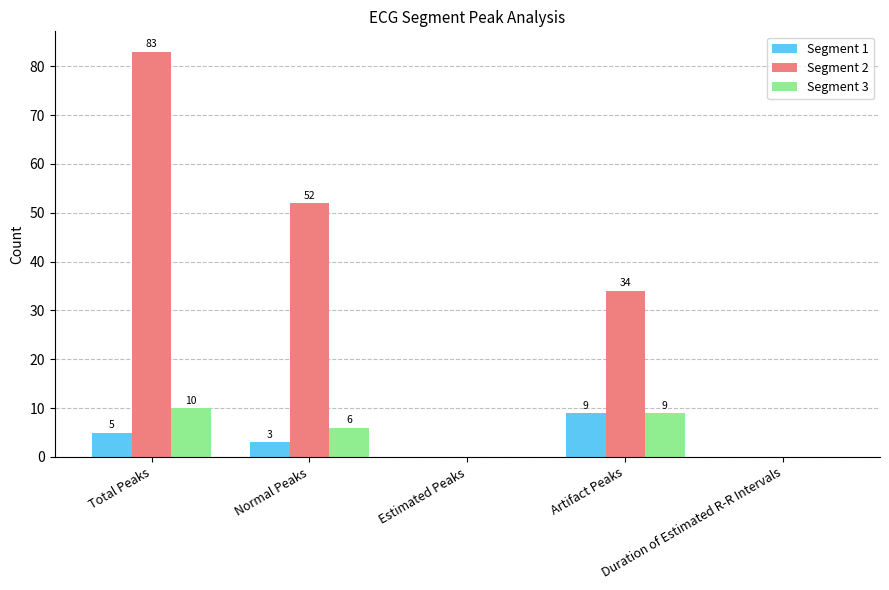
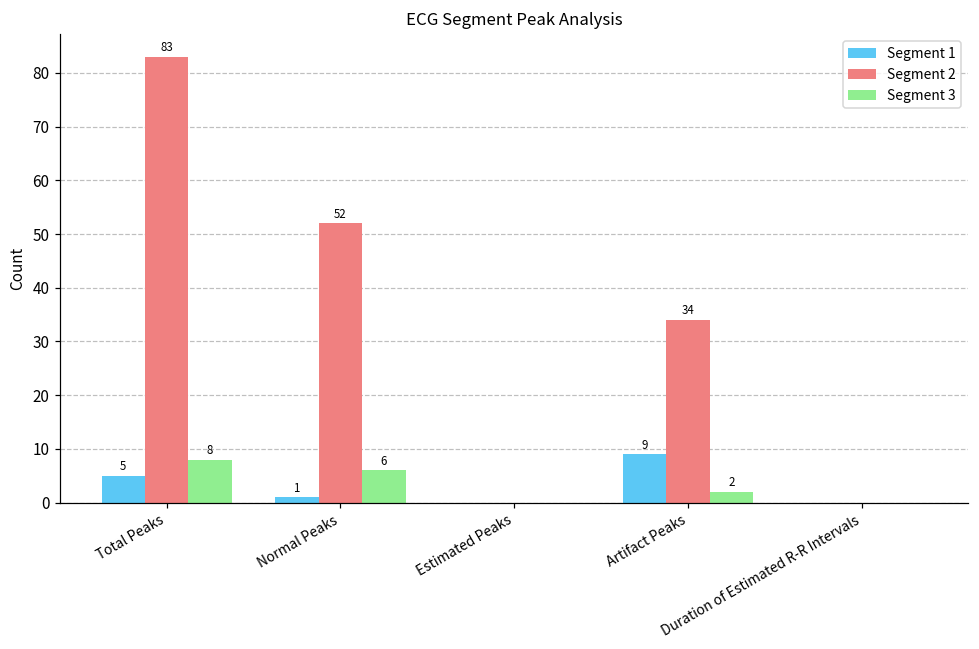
Segment 3, Total Peaks: 10 -> 8
Segment 1, Normal Peaks: 3 -> 1
Segment 3, Artifact Peaks: 9 -> 2
